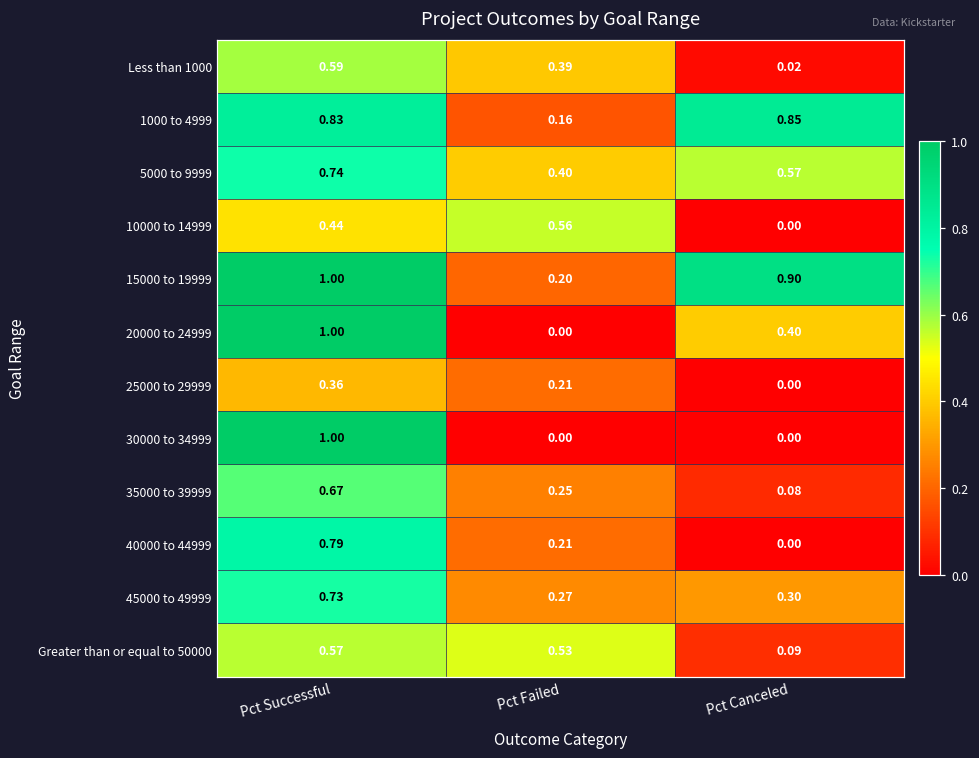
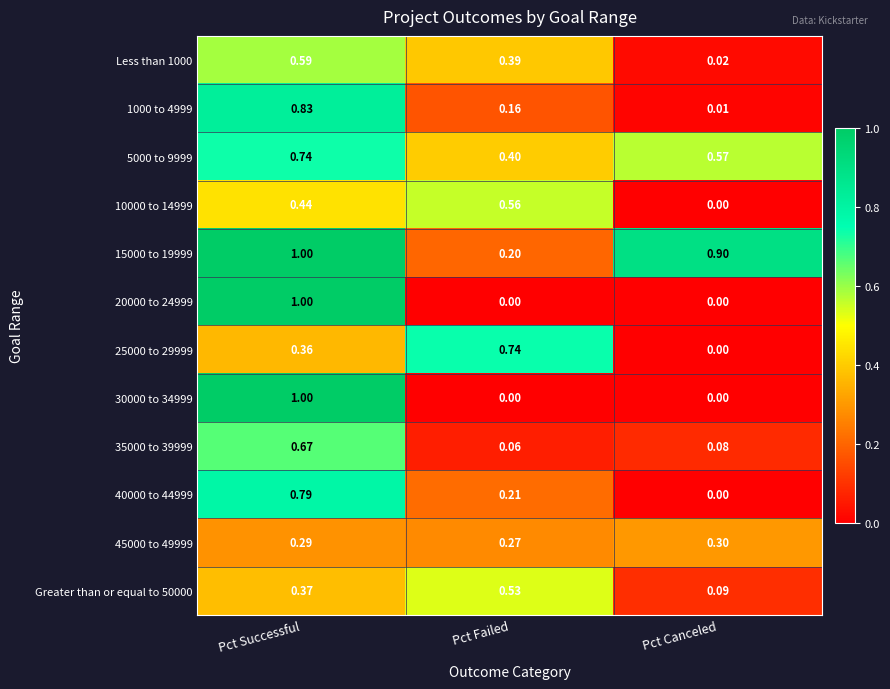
1000 to 4999, Pct Canceled: 0.85 -> 0.01
20000 to 24999, Pct Canceled: 0.40 -> 0.00
25000 to 29999, Pct Failed: 0.21 -> 0.74
35000 to 39999, Pct Failed: 0.25 -> 0.06
45000 to 49999, Pct Successful: 0.73 -> 0.29
Greater than or equal to 50000, Pct Successful: 0.57 -> 0.37
